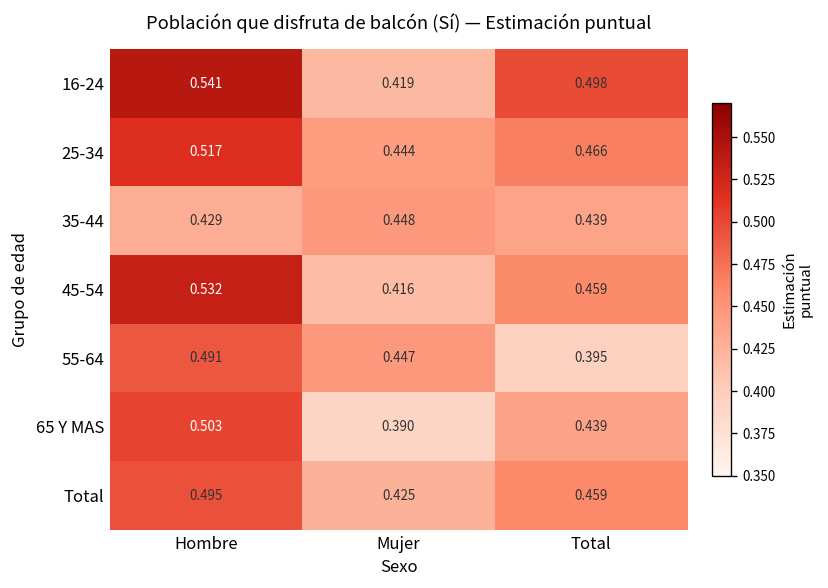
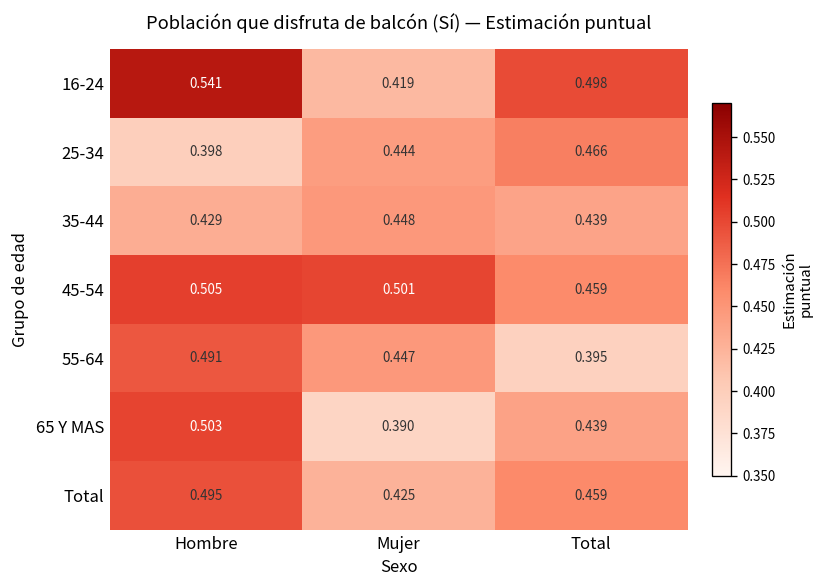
25-34, Hombre: 0.517 -> 0.398
45-54, Hombre: 0.532 -> 0.505
45-54, Mujer: 0.416 -> 0.501
